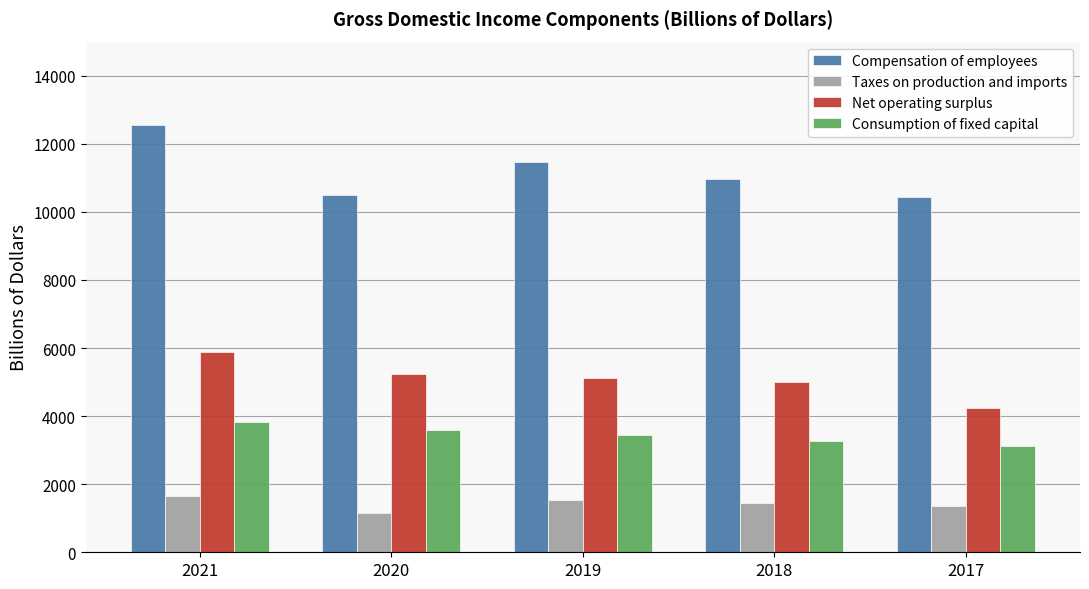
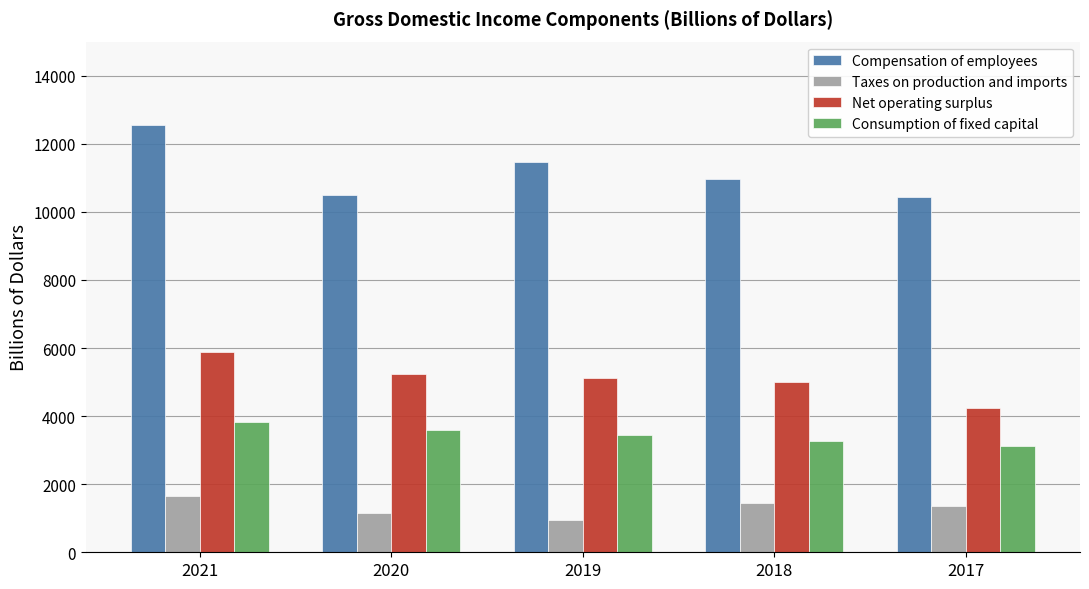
Taxes on production and imports, 2019: 1500 -> 900
